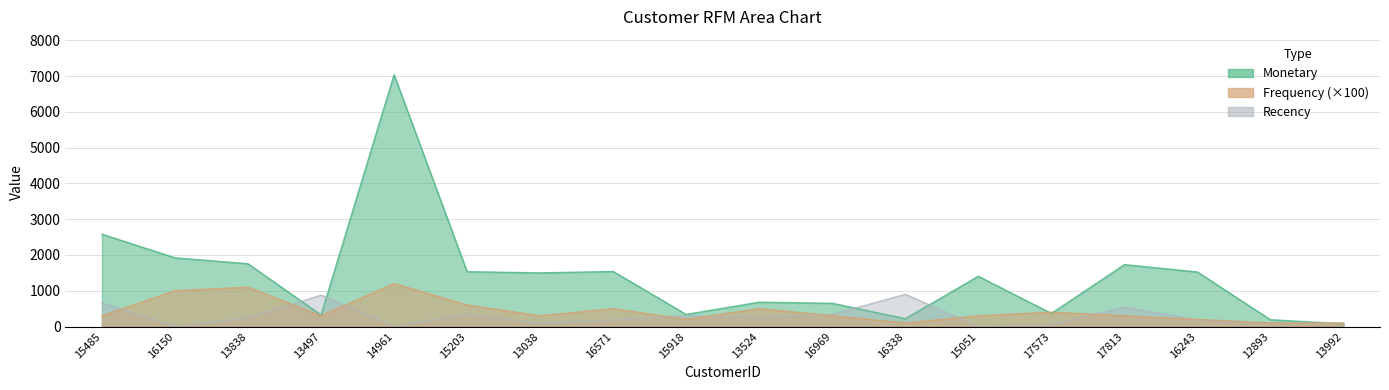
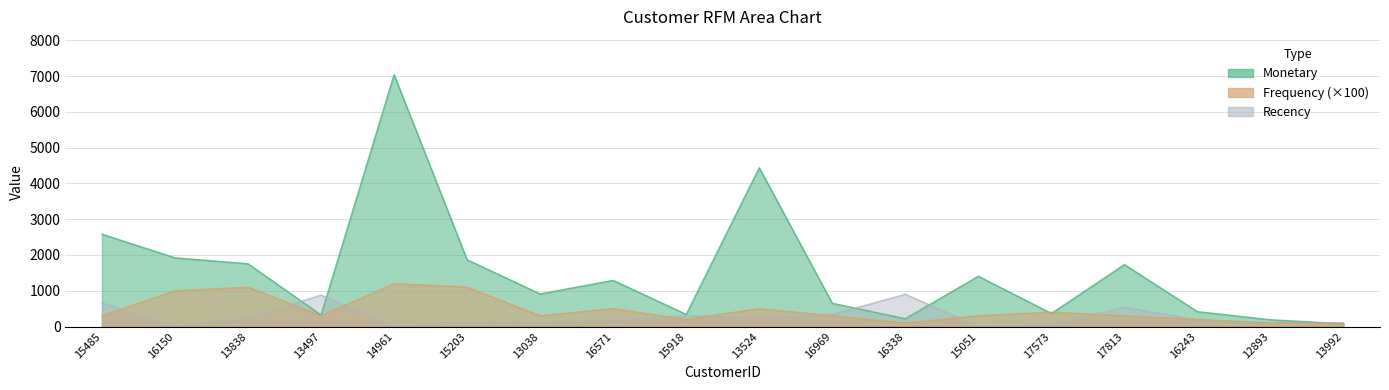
Monetary, 15203: 1500 -> 1900
Recency, 15203: 300 -> 100
Frequency (×100), 15203: 600 -> 1100
Monetary, 13038: 1500 -> 900
Monetary, 16571: 1500 -> 1300
Monetary, 13524: 700 -> 4400
Monetary, 16243: 1500 -> 400
